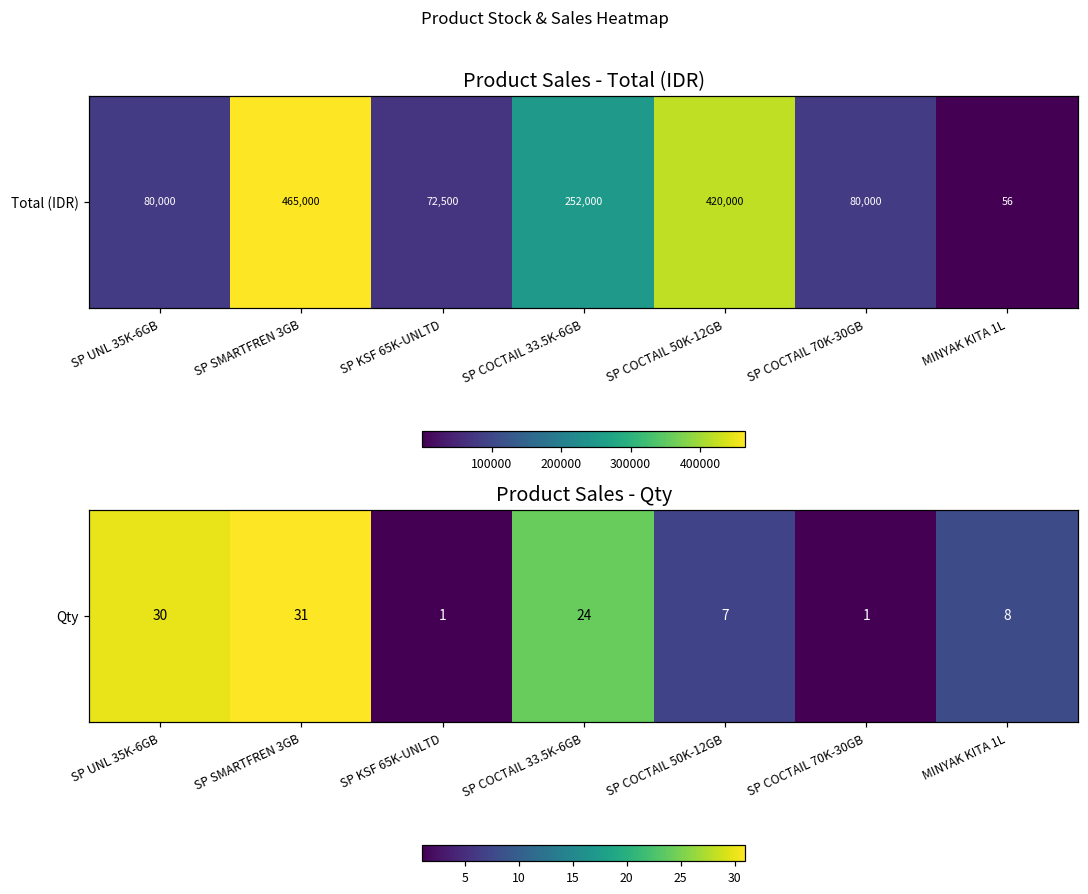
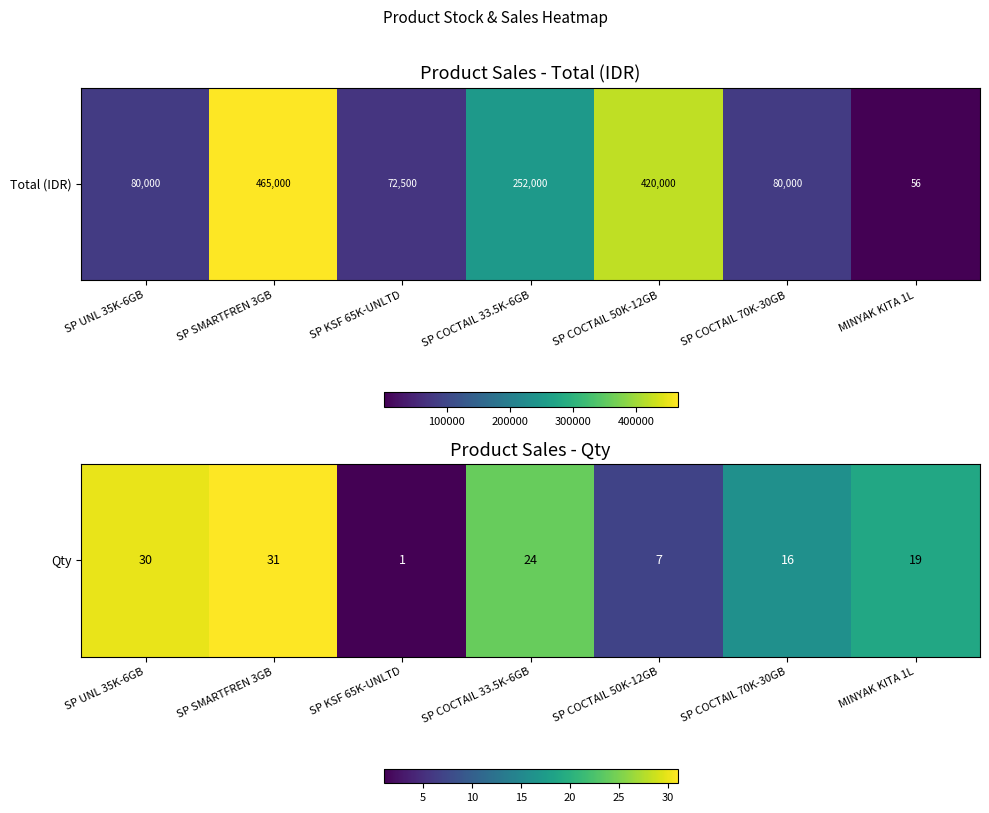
Product Sales - Qty, Qty, SP COCTAIL 70K-30GB: 1 -> 16
Product Sales - Qty, Qty, MINYAK KITA 1L: 8 -> 19
